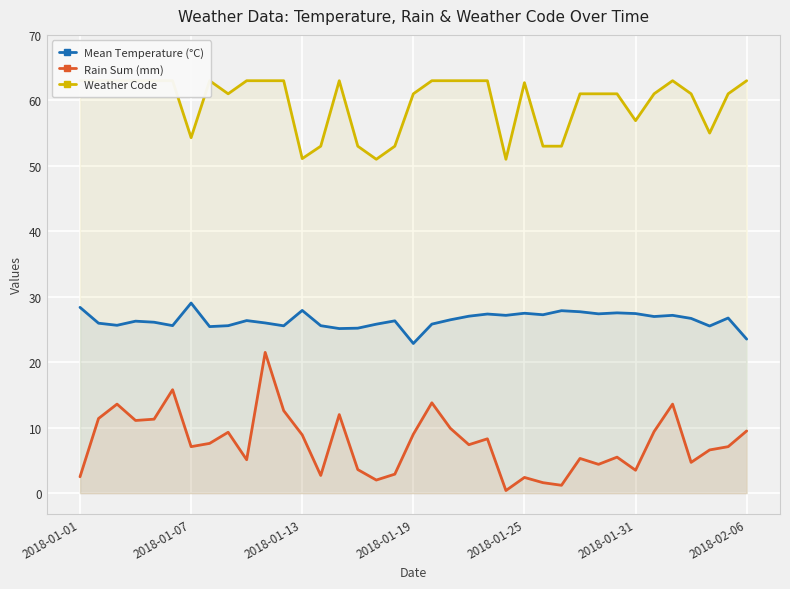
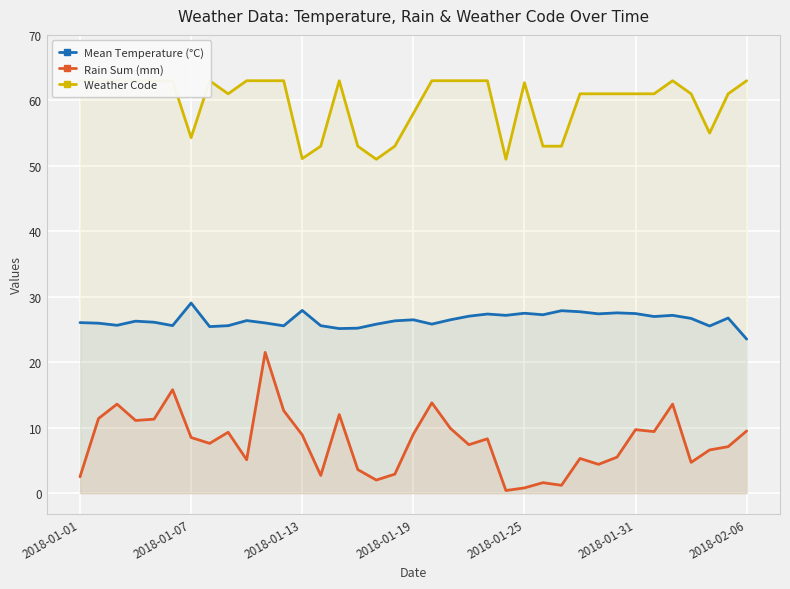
Mean Temperature (°C), 2018-01-01: 28 -> 26
Rain Sum (mm), 2018-01-07: 7 -> 9
Mean Temperature (°C), 2018-01-19: 23 -> 26
Weather Code, 2018-01-19: 61 -> 58
Rain Sum (mm), 2018-01-25: 2 -> 1
Rain Sum (mm), 2018-01-31: 4 -> 10
Weather Code, 2018-01-31: 57 -> 61
